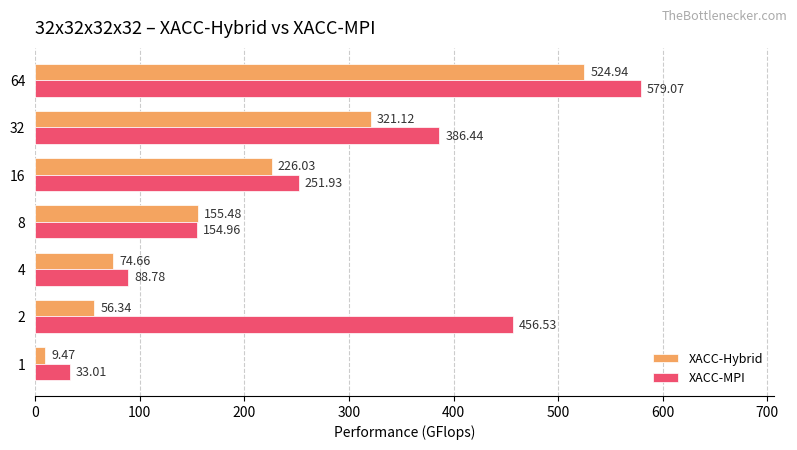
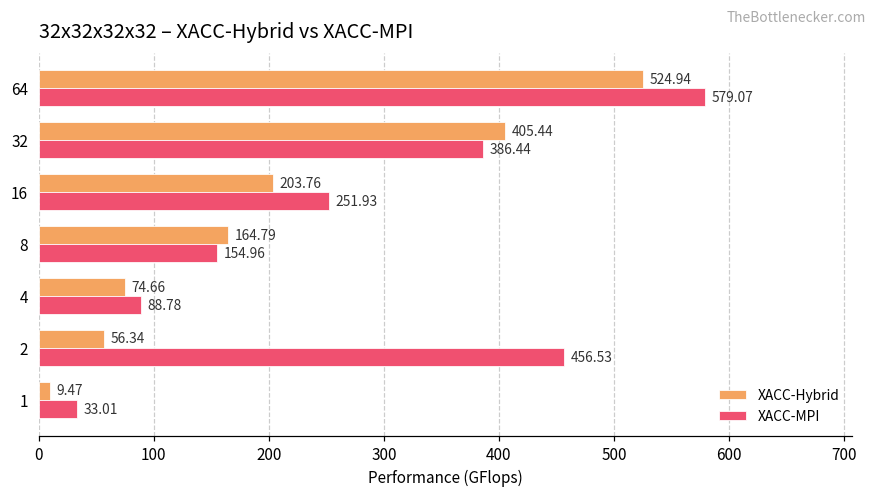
XACC-Hybrid, 32: 321.12 -> 405.44
XACC-Hybrid, 16: 226.03 -> 203.76
XACC-Hybrid, 8: 155.48 -> 164.79
